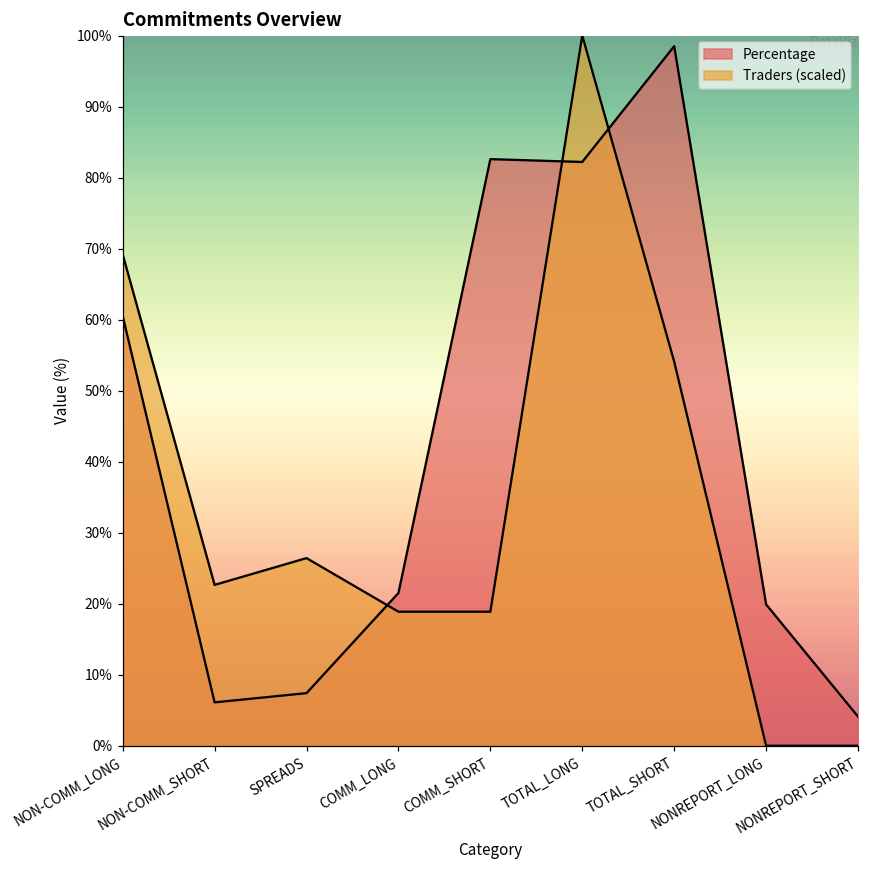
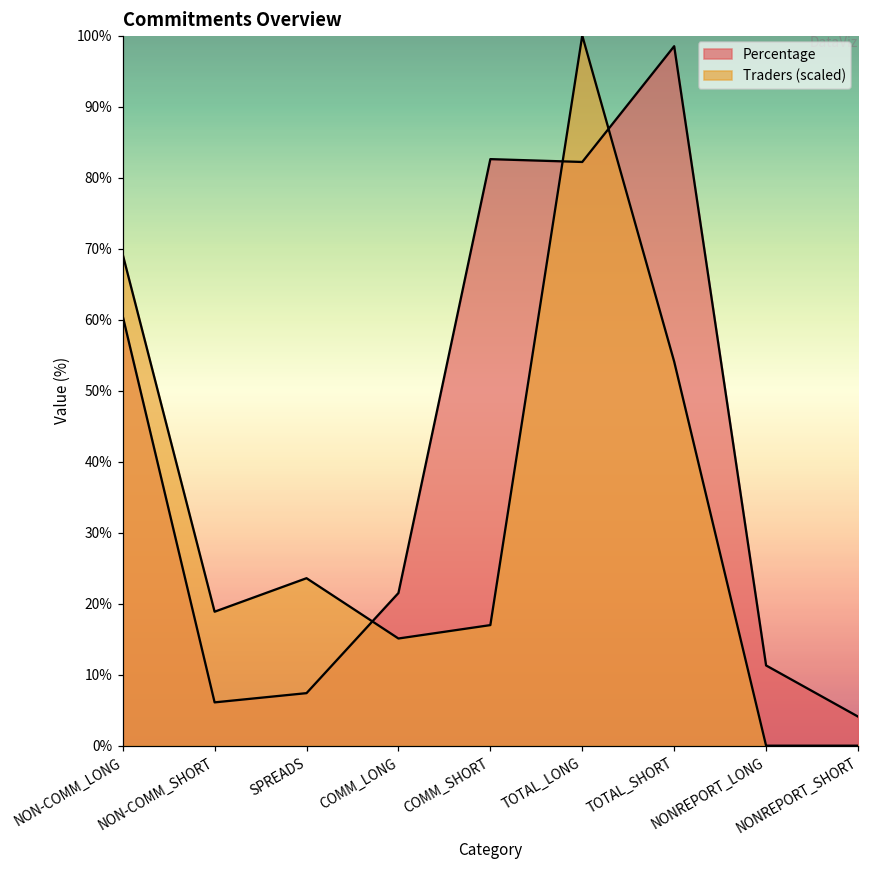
Traders (scaled), NON-COMM_SHORT: 23% -> 19%
Traders (scaled), SPREADS: 26% -> 24%
Traders (scaled), COMM_LONG: 19% -> 15%
Traders (scaled), COMM_SHORT: 19% -> 17%
Percentage, NONREPORT_LONG: 20% -> 11%
